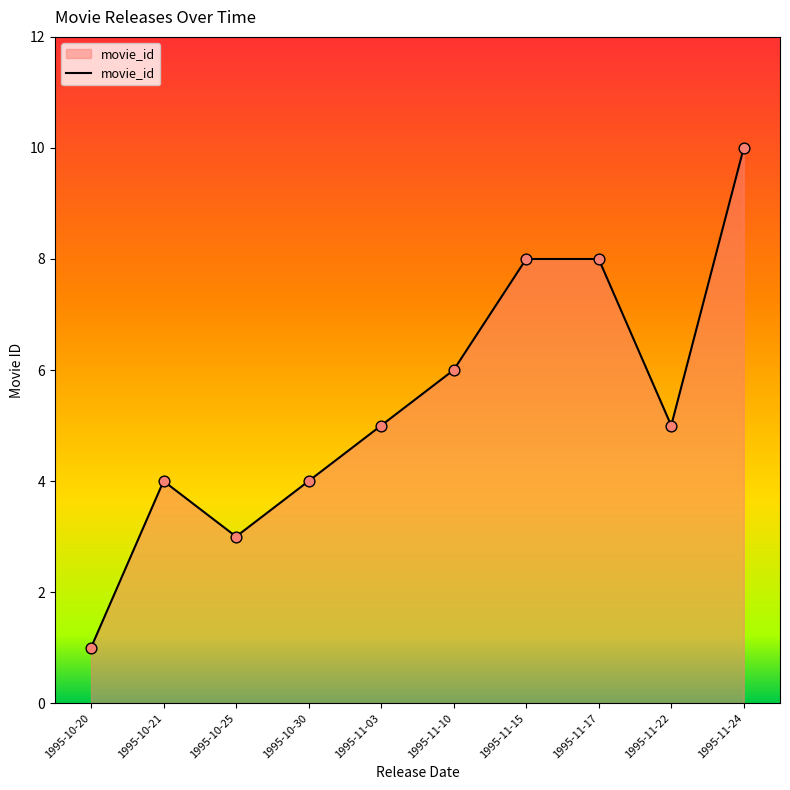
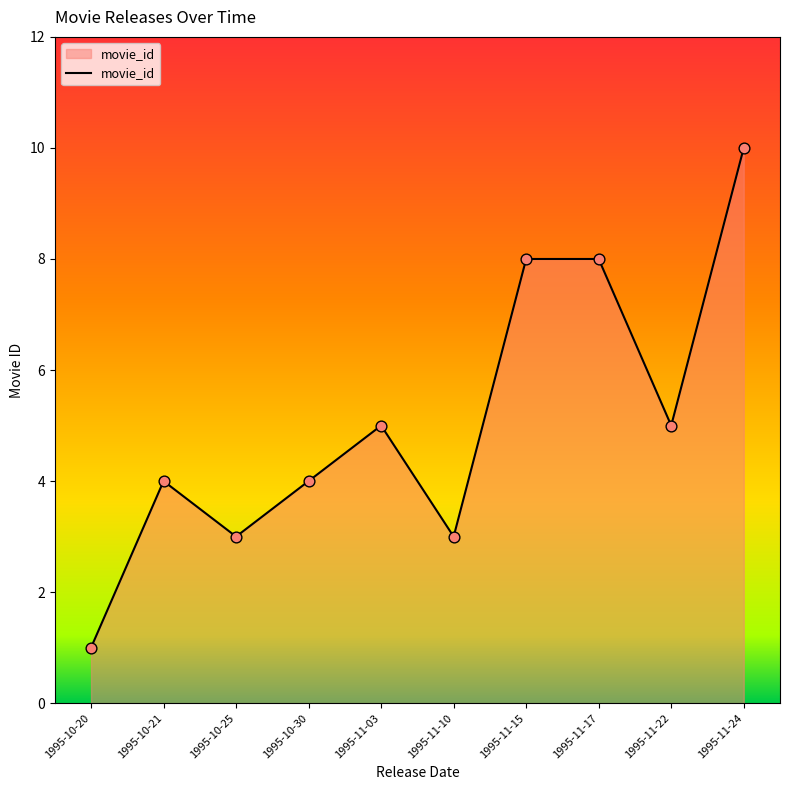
1995-11-10: 6 -> 3
